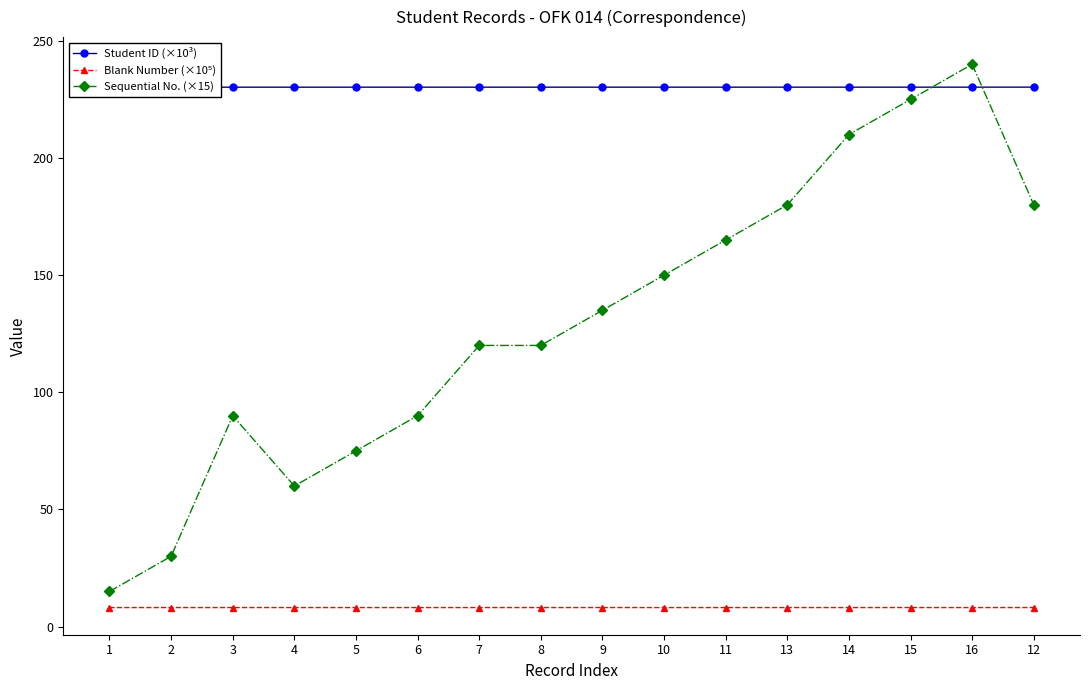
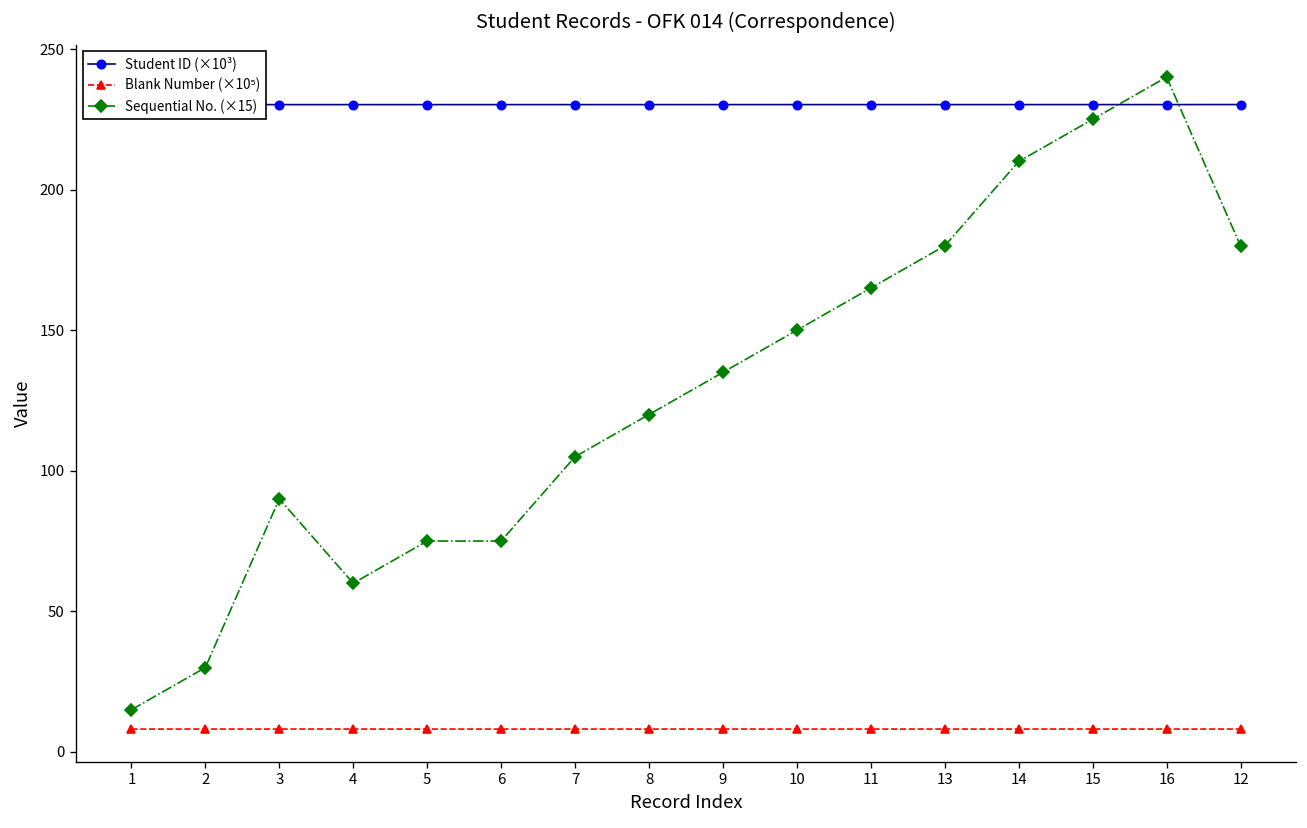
Sequential No. (×15), 6: 90 -> 75
Sequential No. (×15), 7: 120 -> 105
